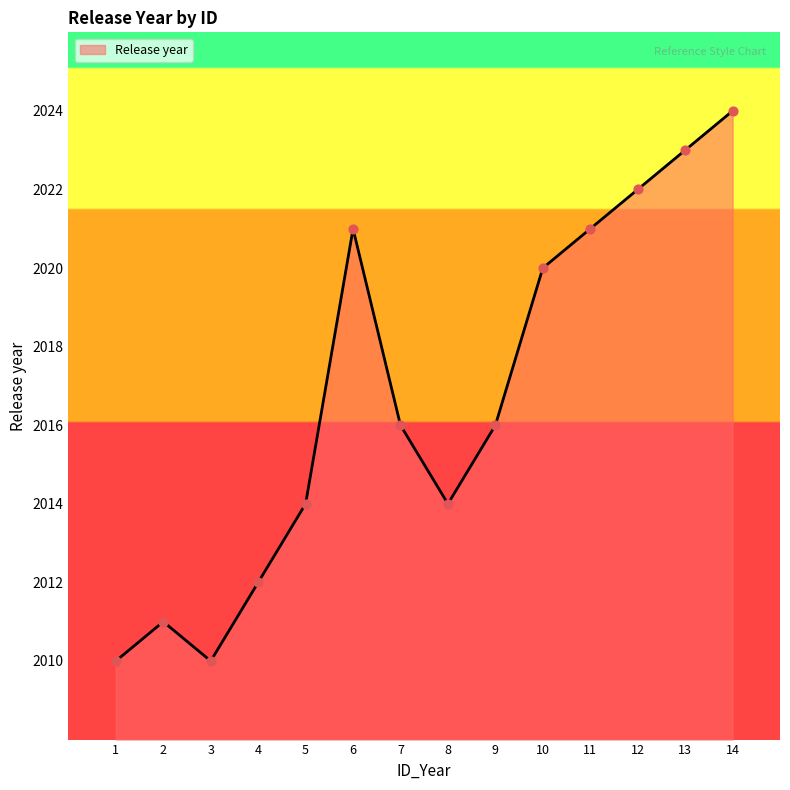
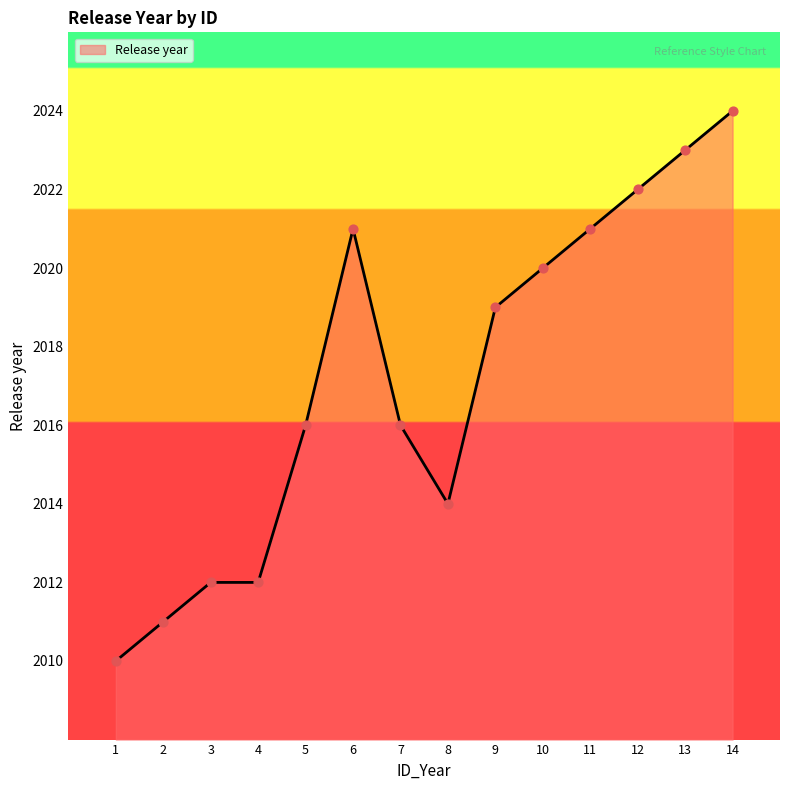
3: 2010 -> 2012
5: 2014 -> 2016
9: 2016 -> 2019
